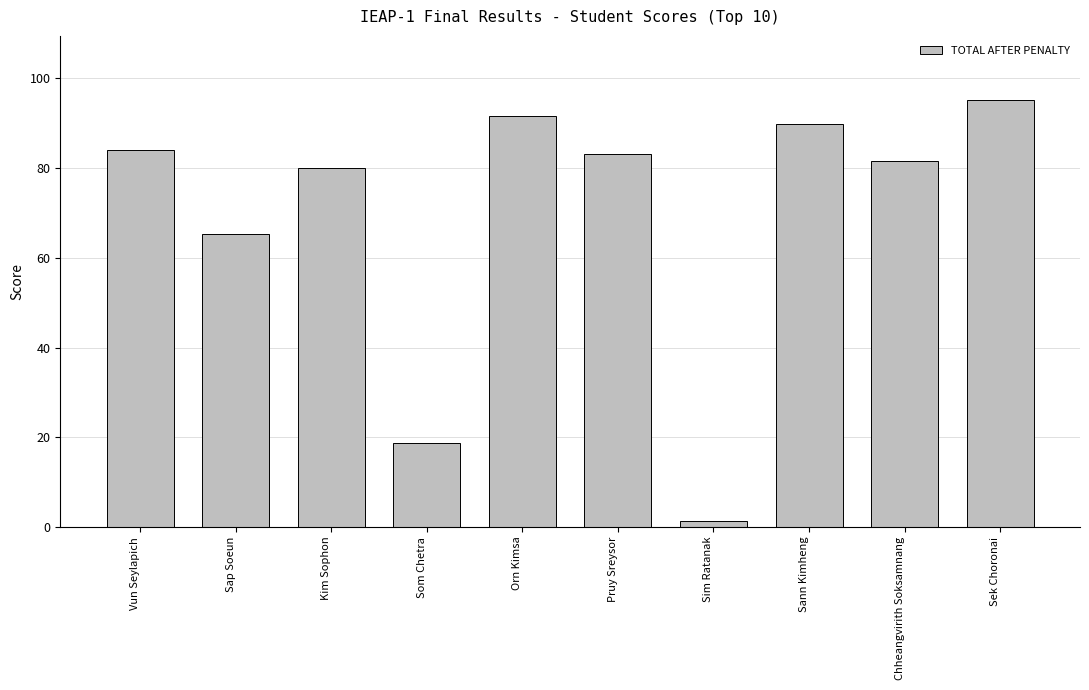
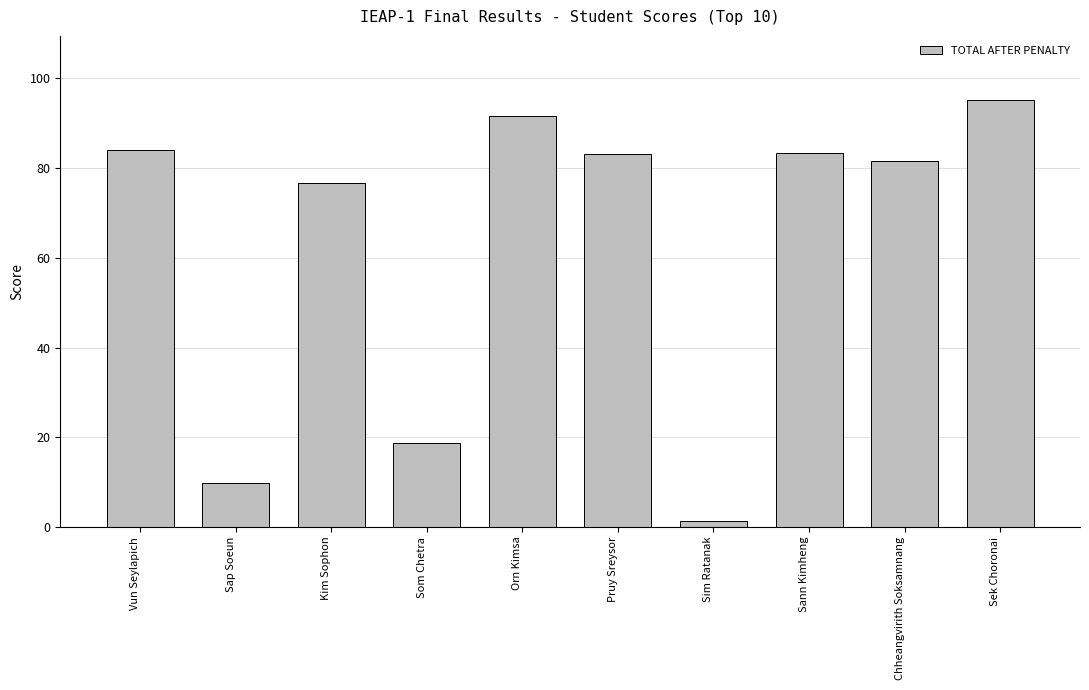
Sap Soeun: 65 -> 10
Kim Sophon: 80 -> 77
Sann Kimheng: 90 -> 83
